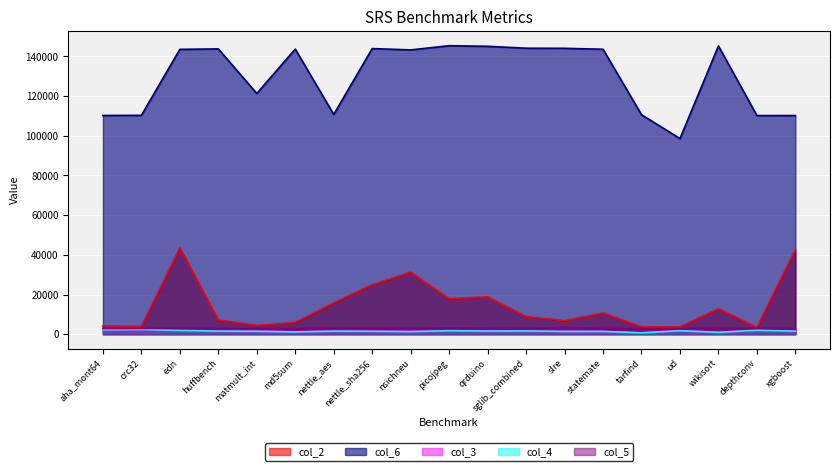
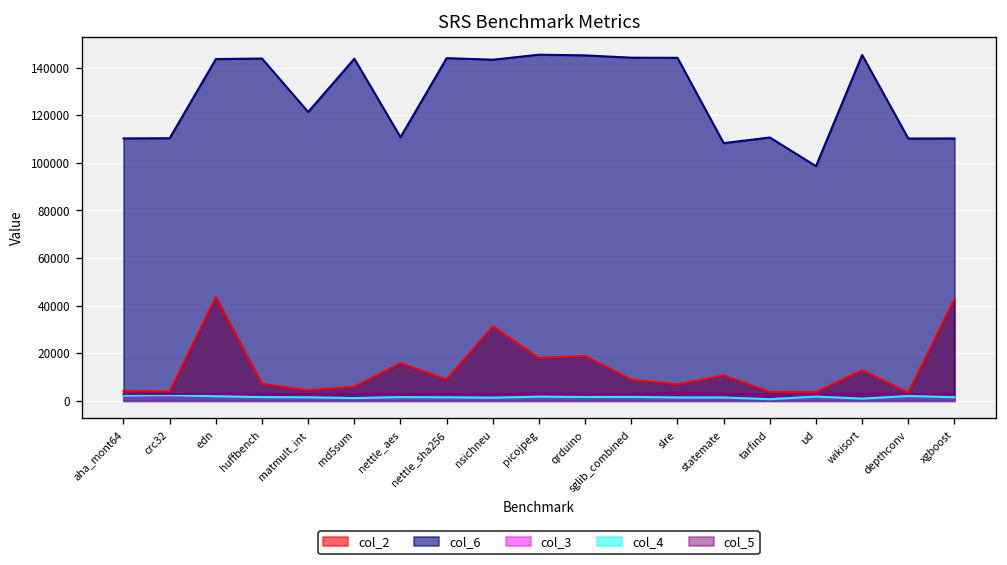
col_2, nettle_sha256: 25000 -> 9000
col_6, statemate: 144000 -> 108000
